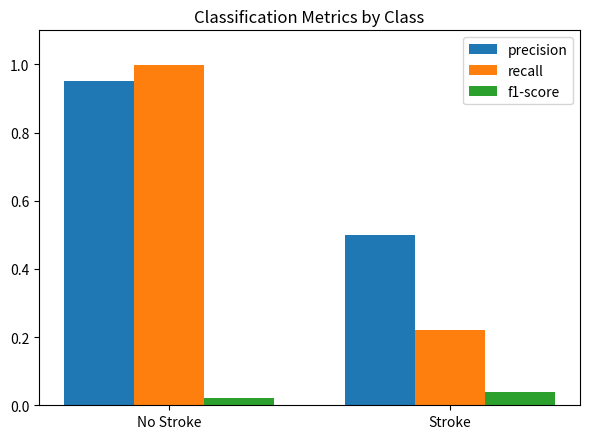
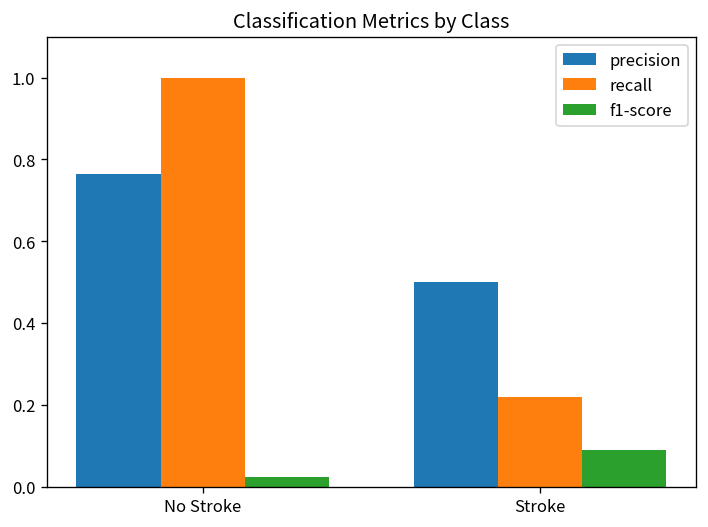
precision, No Stroke: 0.95 -> 0.76
f1-score, Stroke: 0.04 -> 0.09
